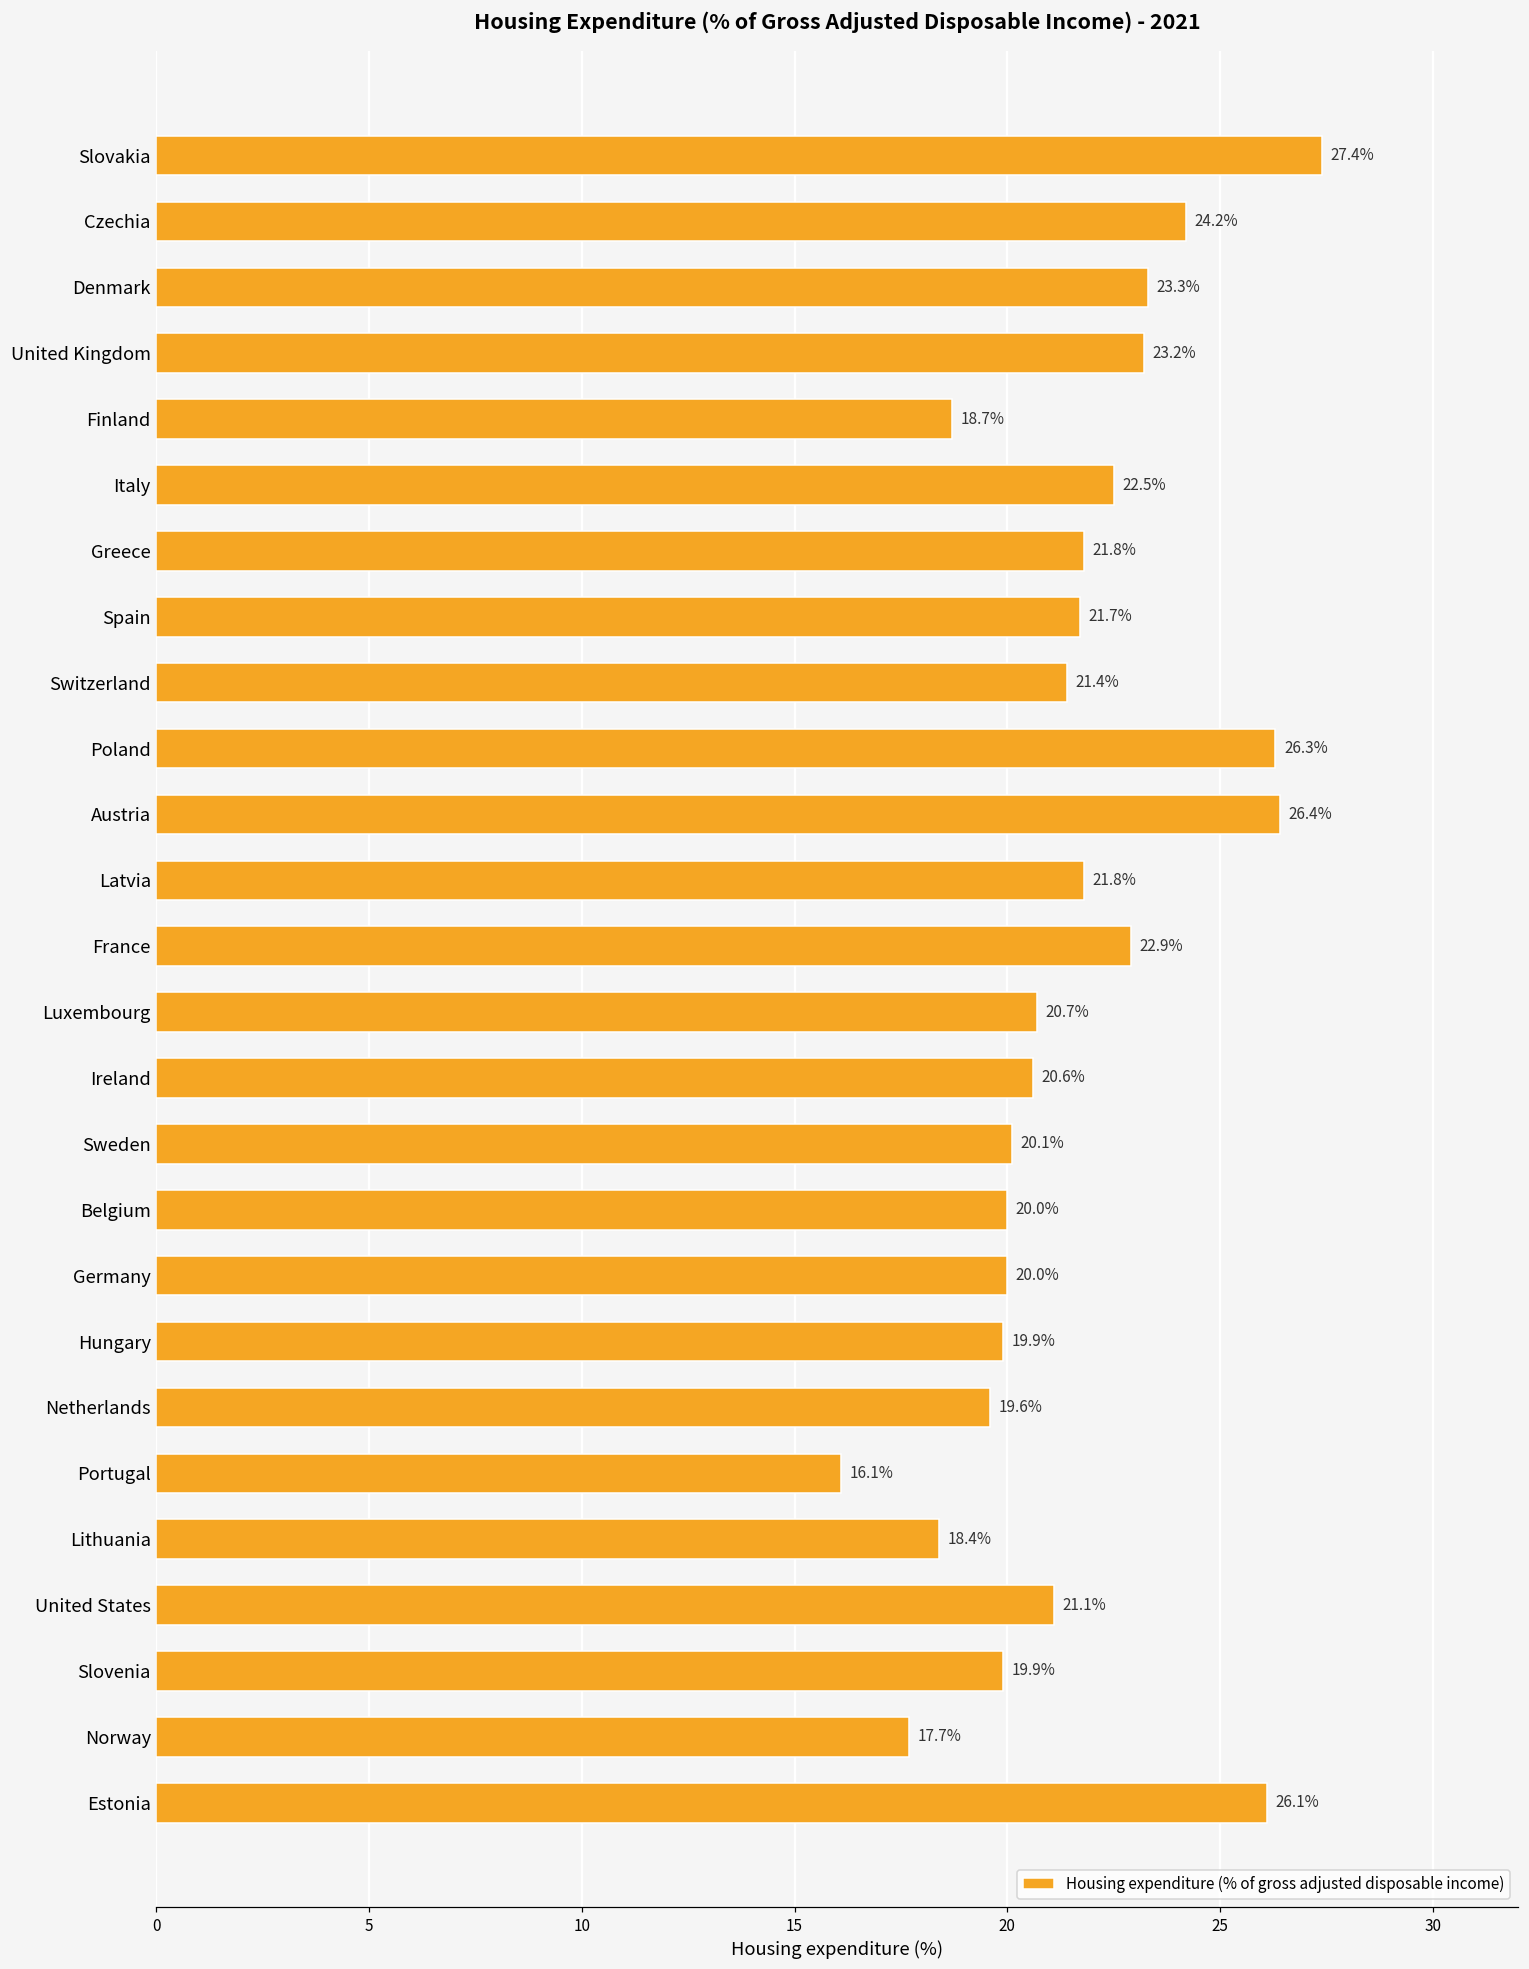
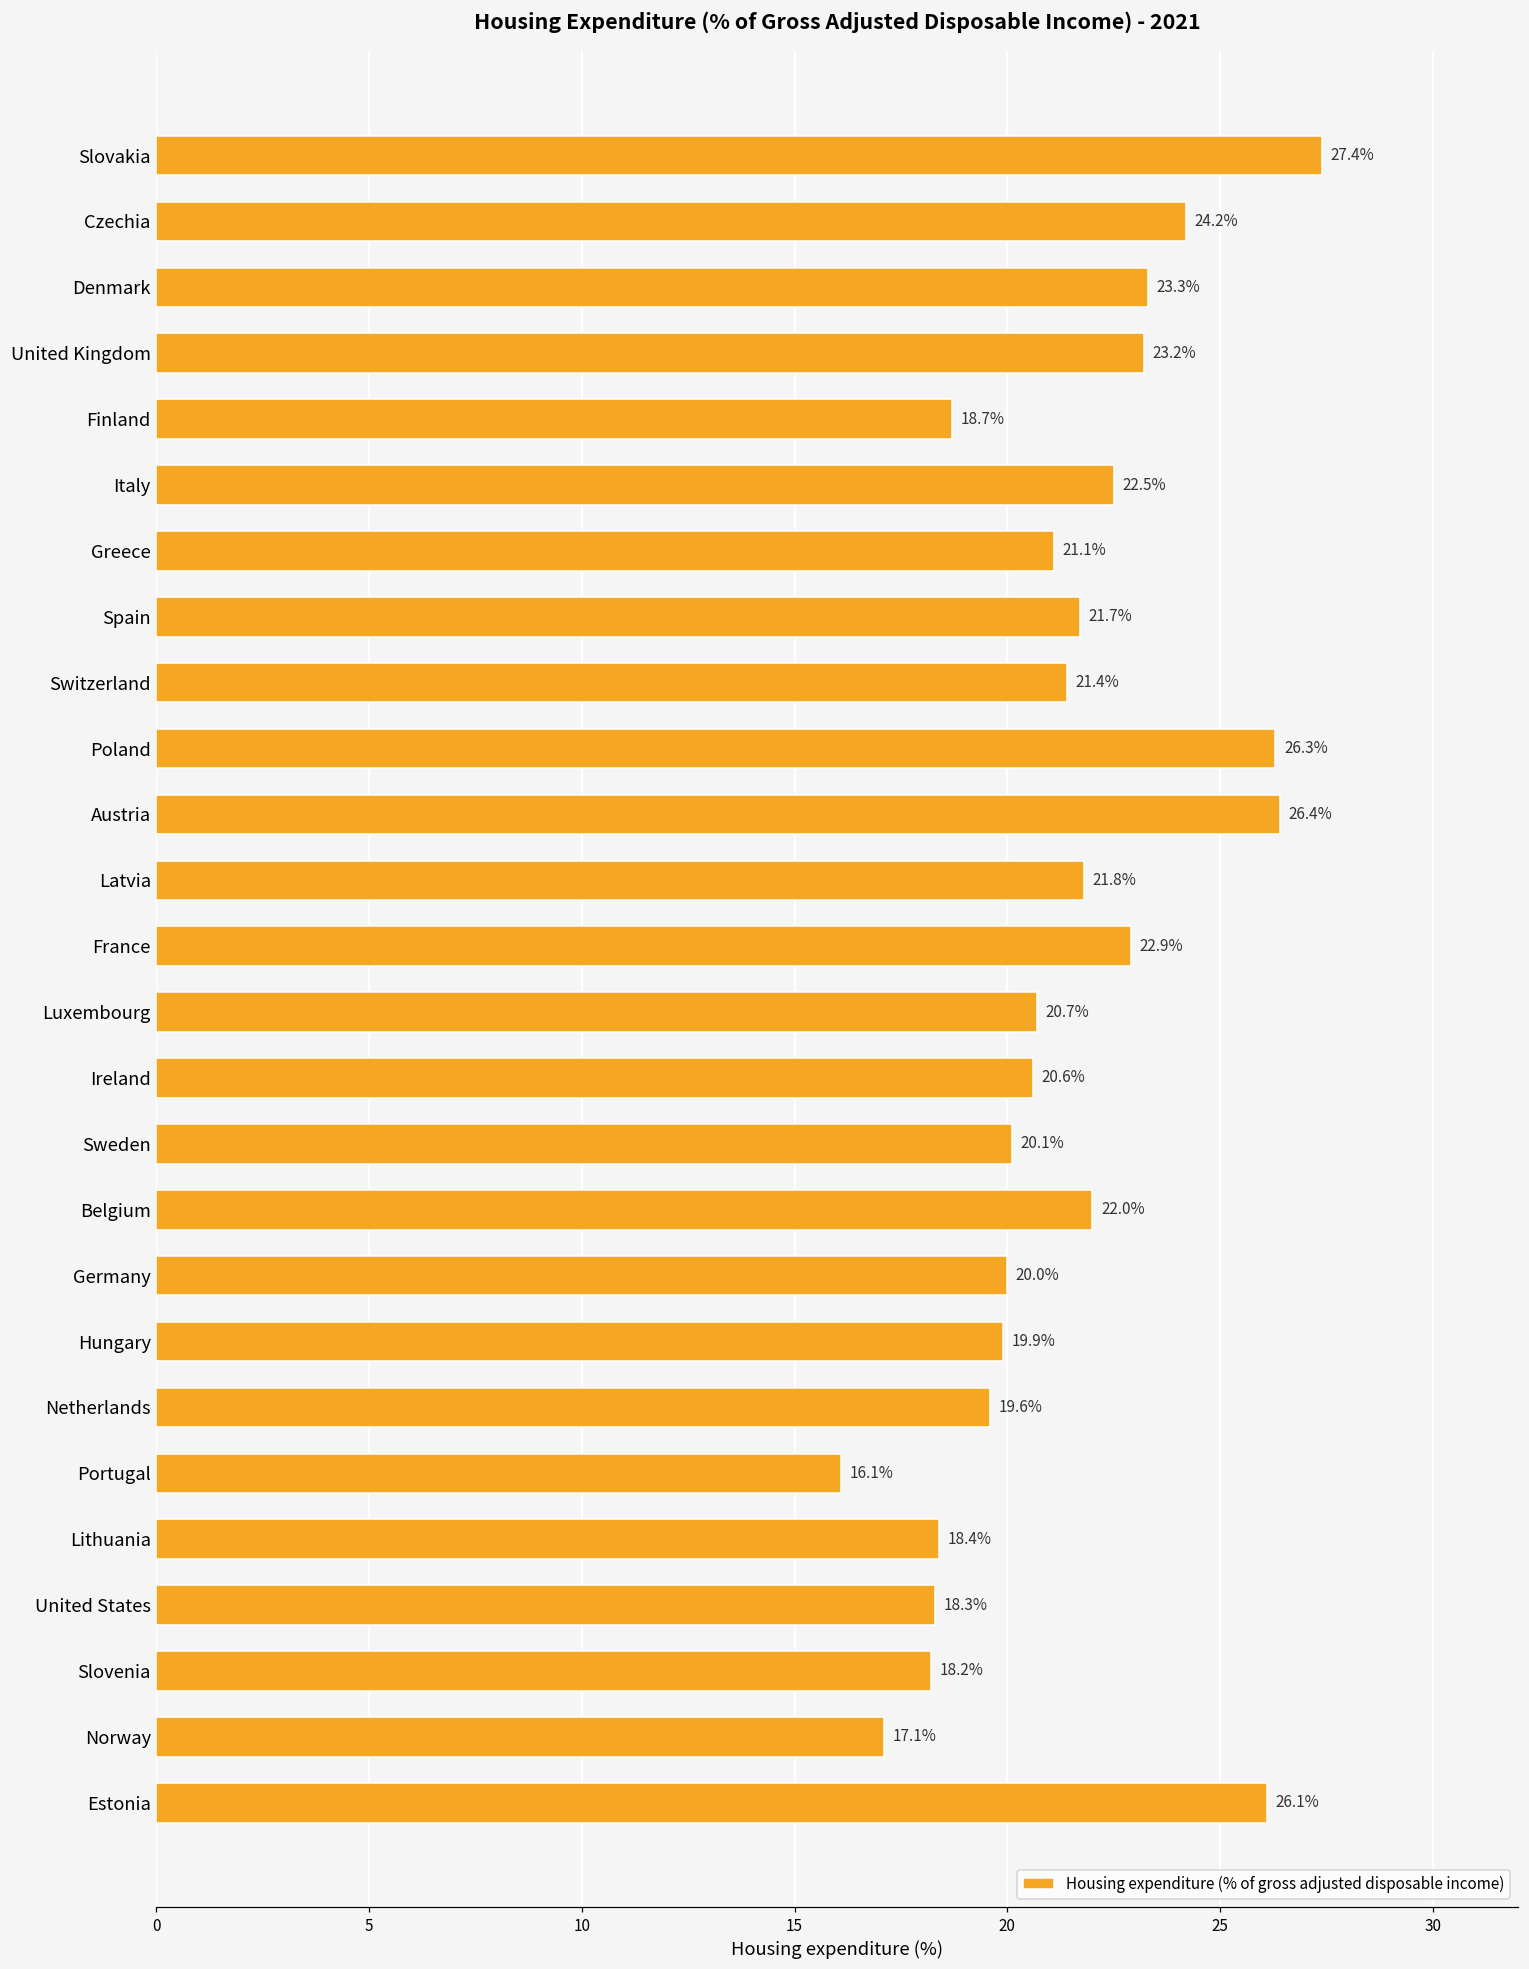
Greece: 21.8% -> 21.1%
Belgium: 20.0% -> 22.0%
United States: 21.1% -> 18.3%
Slovenia: 19.9% -> 18.2%
Norway: 17.7% -> 17.1%
